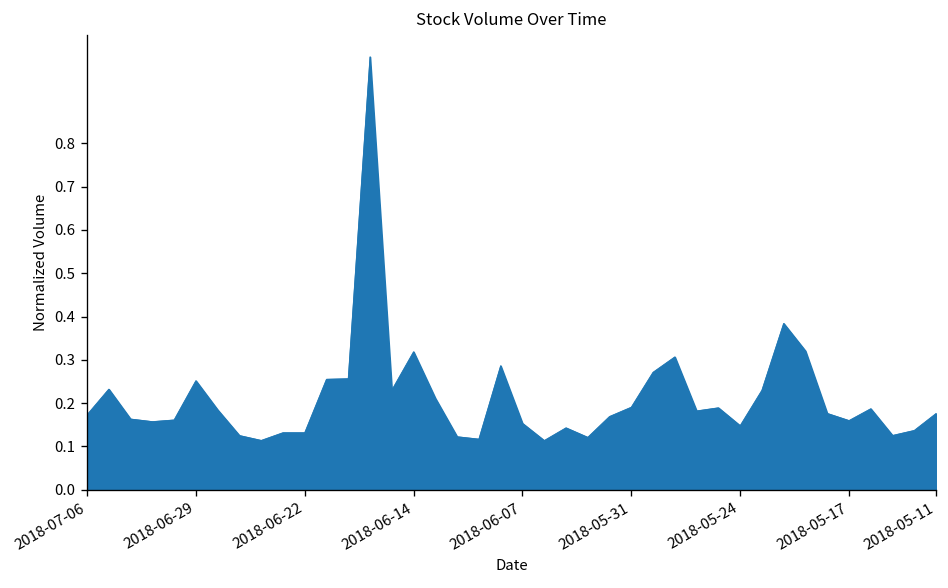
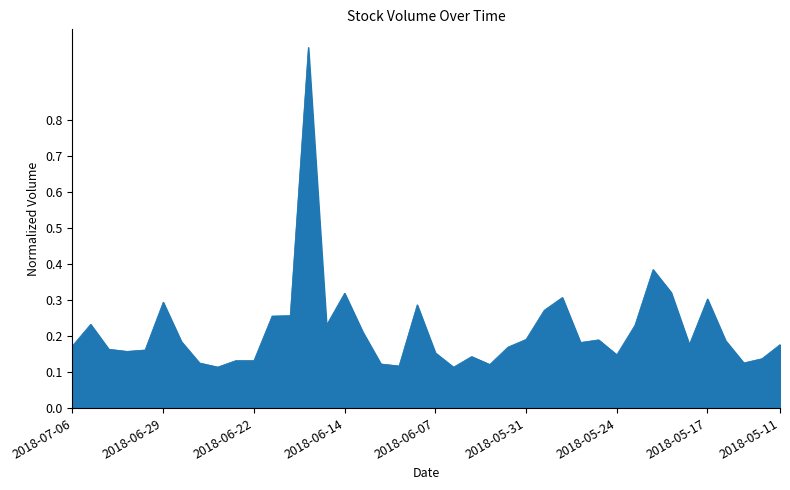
2018-06-29: 0.25 -> 0.29
2018-05-17: 0.16 -> 0.30
